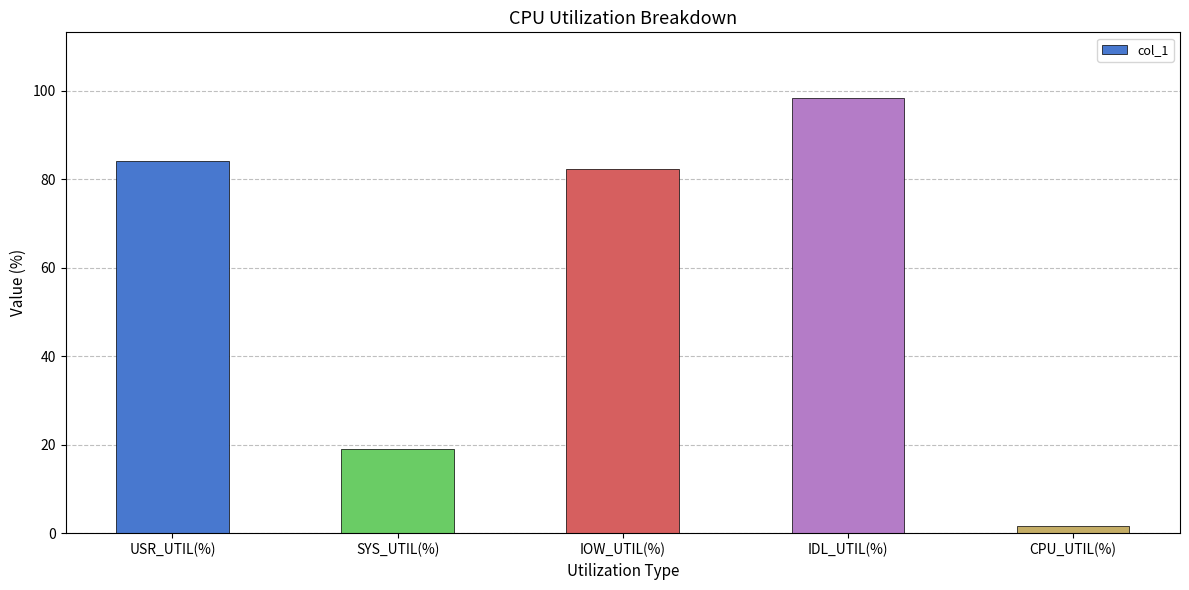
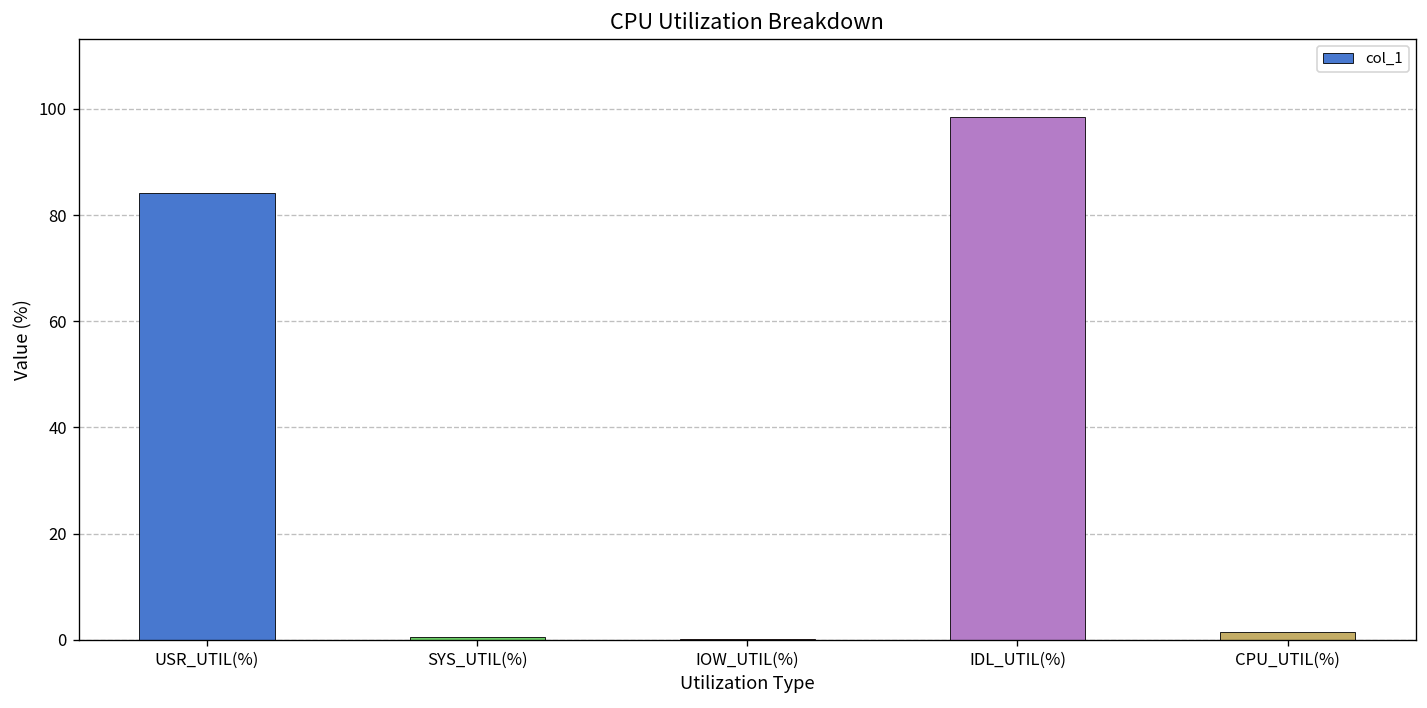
SYS_UTIL(%): 19 -> 1
IOW_UTIL(%): 82 -> 0
